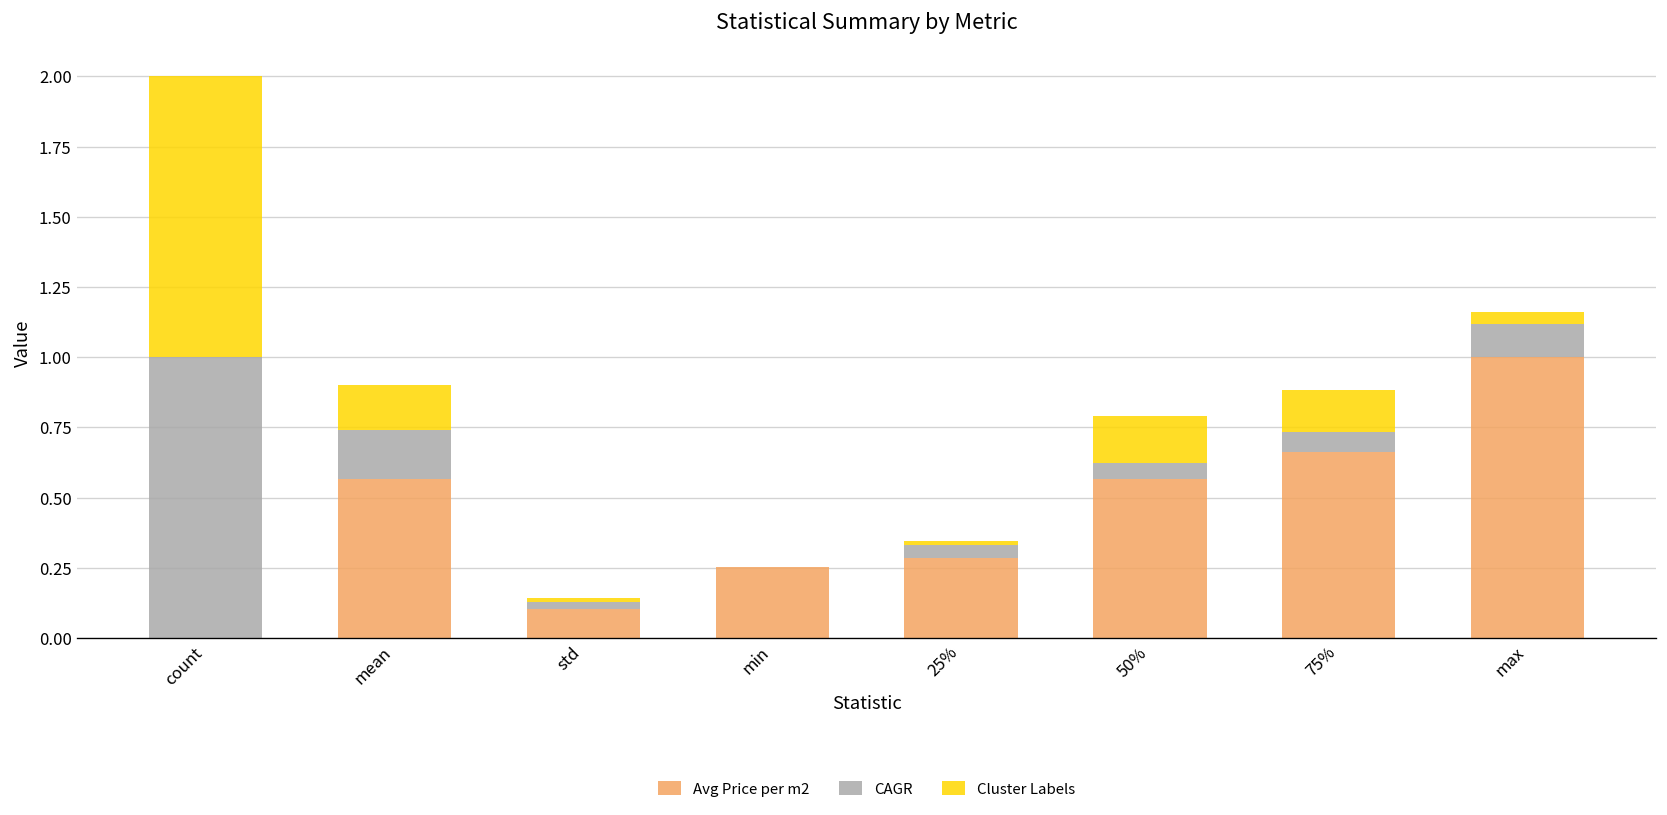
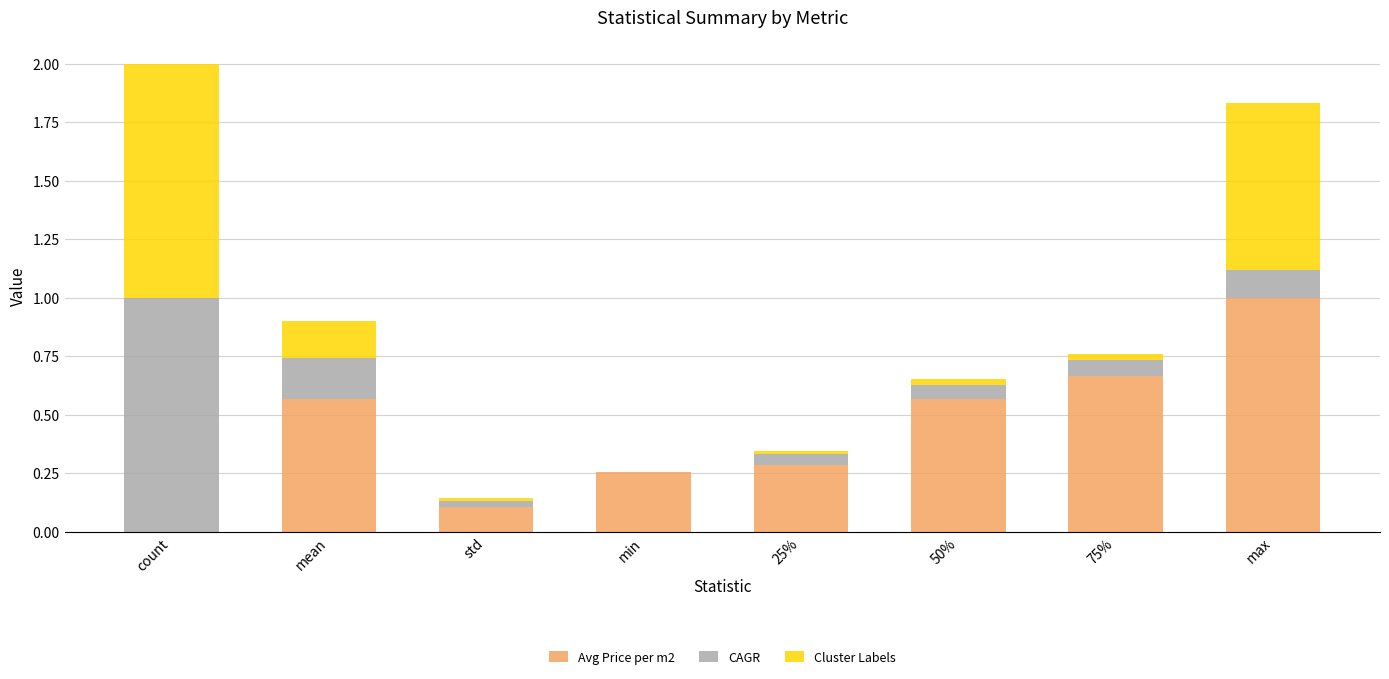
Cluster Labels, 50%: 0.16 -> 0.03
Cluster Labels, 75%: 0.15 -> 0.03
Cluster Labels, max: 0.04 -> 0.71
